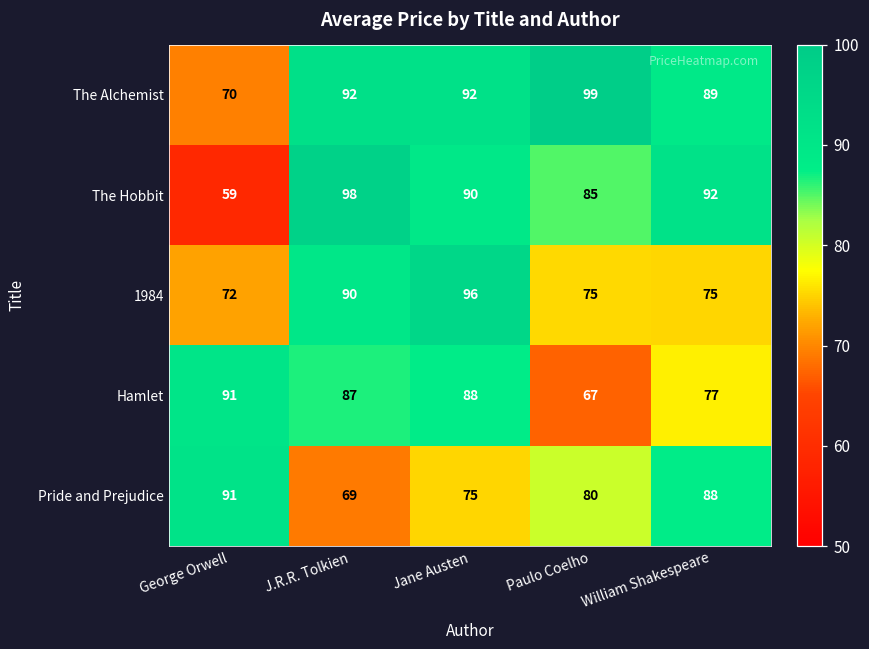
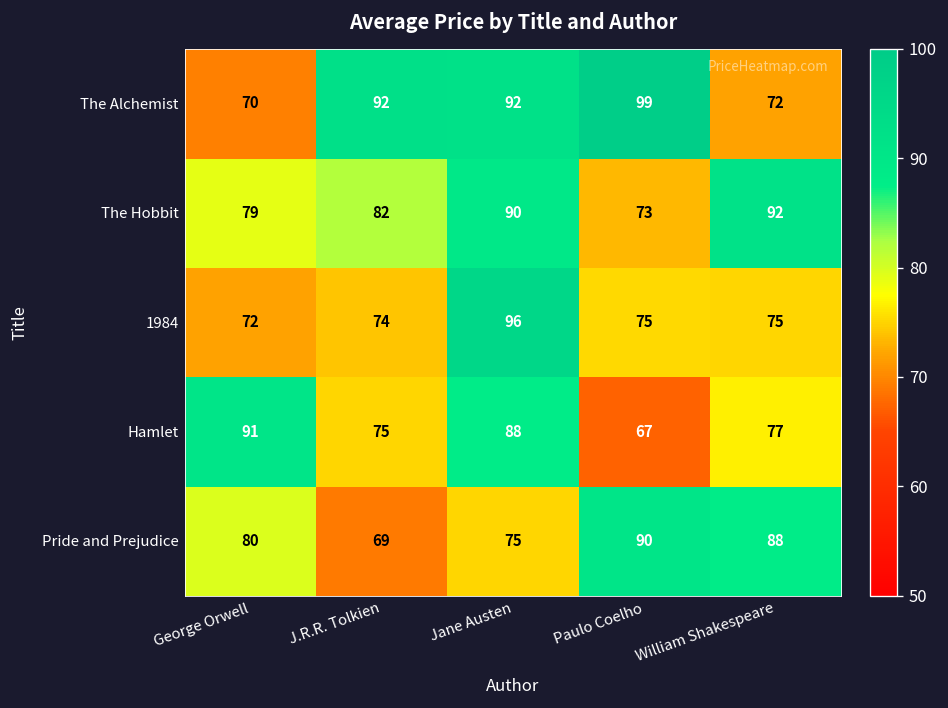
The Alchemist, William Shakespeare: 89 -> 72
The Hobbit, George Orwell: 59 -> 79
The Hobbit, J.R.R. Tolkien: 98 -> 82
The Hobbit, Paulo Coelho: 85 -> 73
1984, J.R.R. Tolkien: 90 -> 74
Hamlet, J.R.R. Tolkien: 87 -> 75
Pride and Prejudice, George Orwell: 91 -> 80
Pride and Prejudice, Paulo Coelho: 80 -> 90
